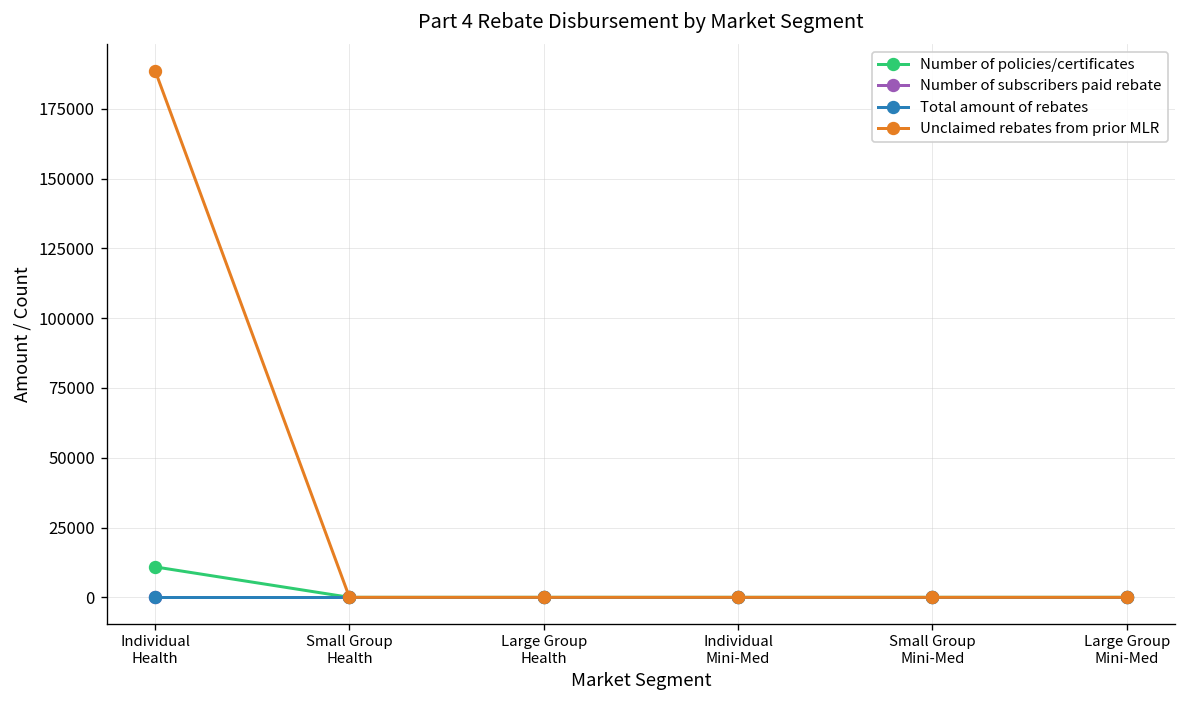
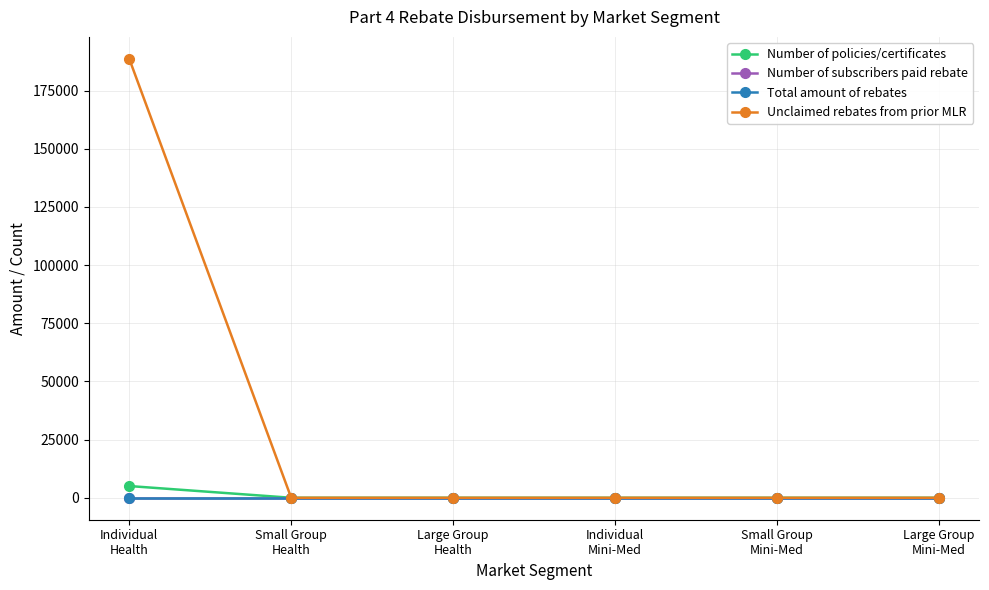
Number of policies/certificates, Individual Health: 11000 -> 5000
